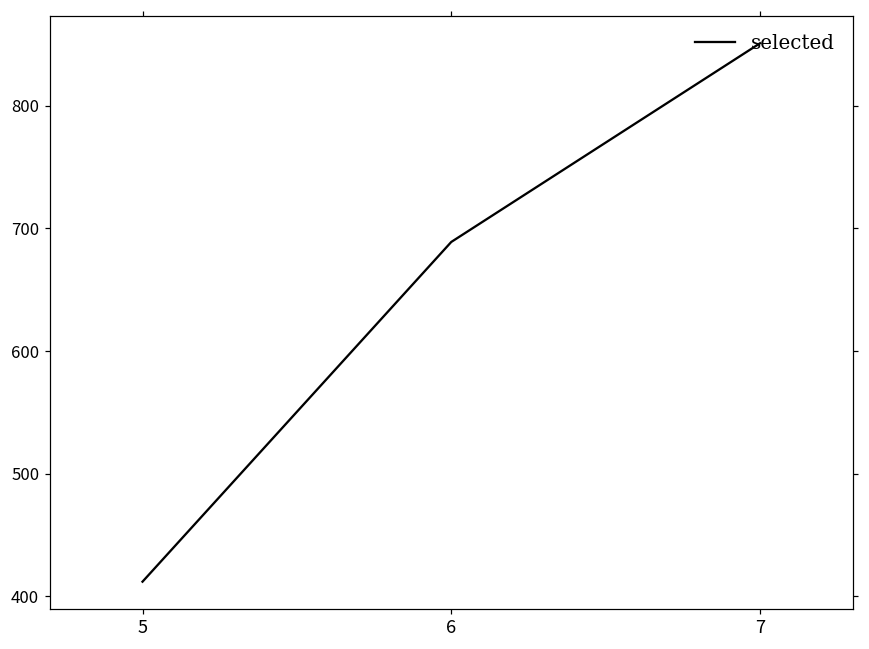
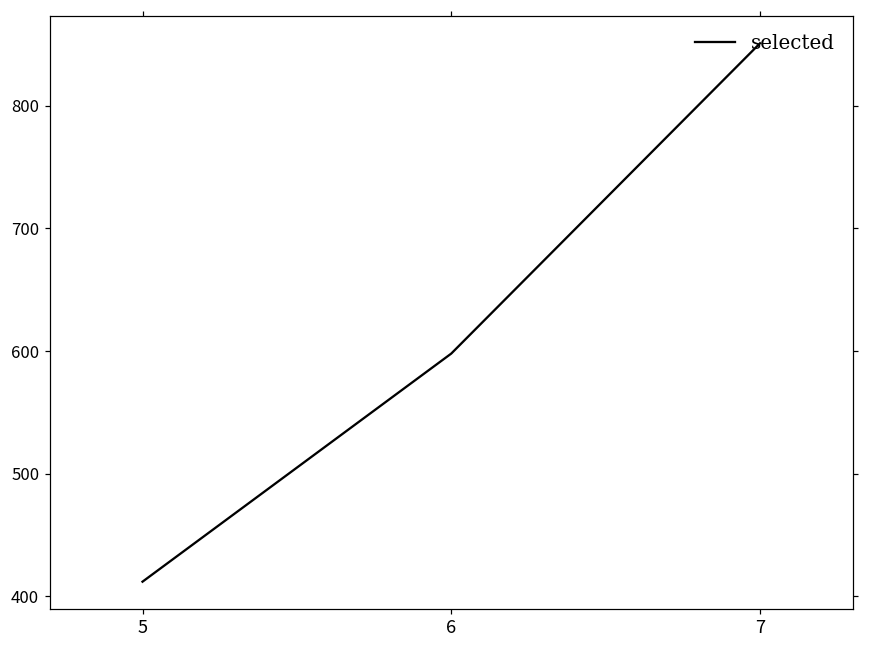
6: 689 -> 598
